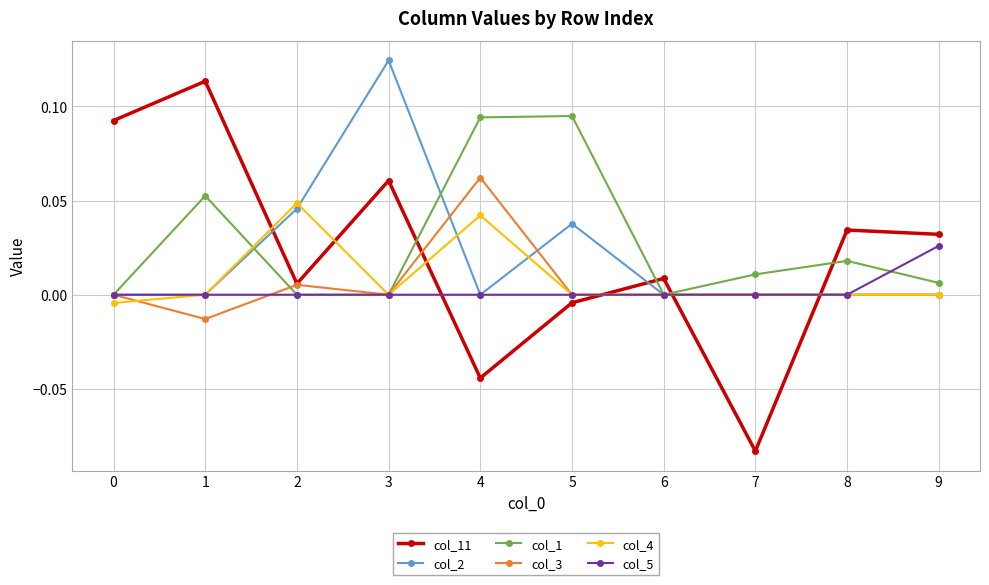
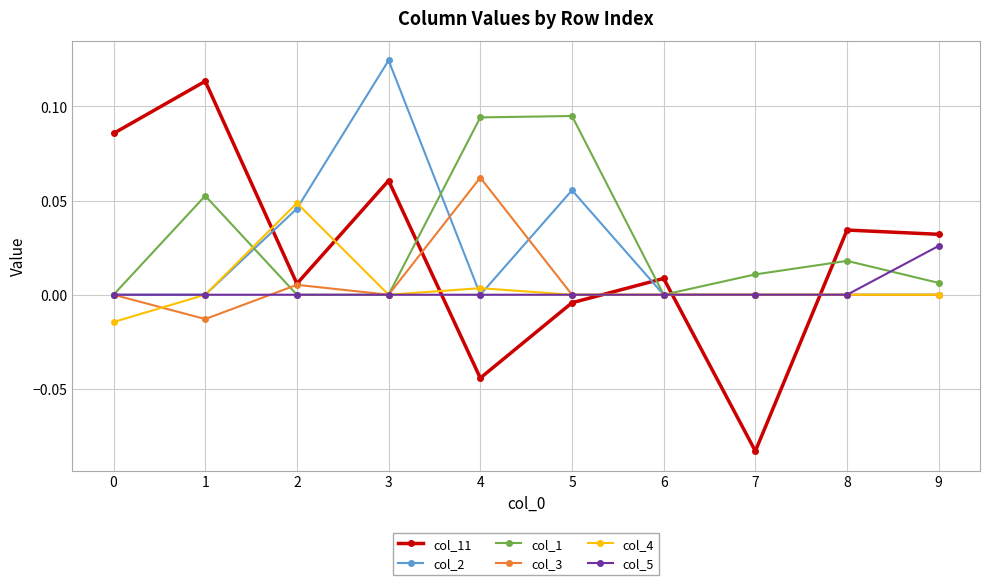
col_11, 0: 0.092 -> 0.086
col_4, 0: -0.004 -> -0.014
col_4, 4: 0.042 -> 0.003
col_2, 5: 0.038 -> 0.055
